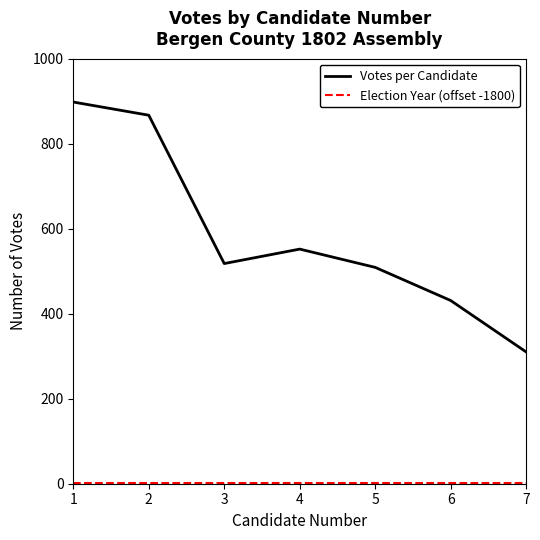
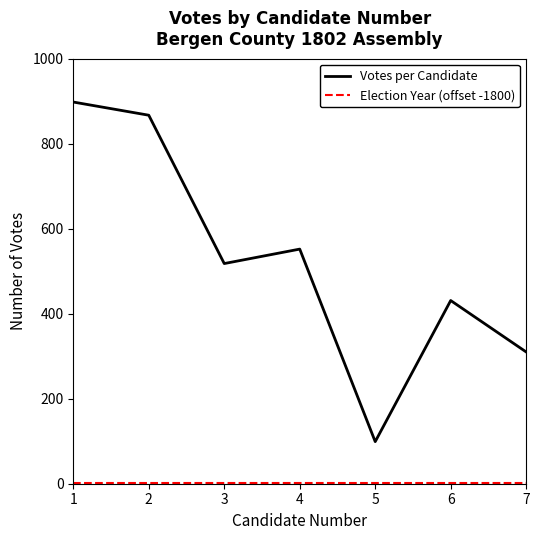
Votes per Candidate, 5: 510 -> 100
